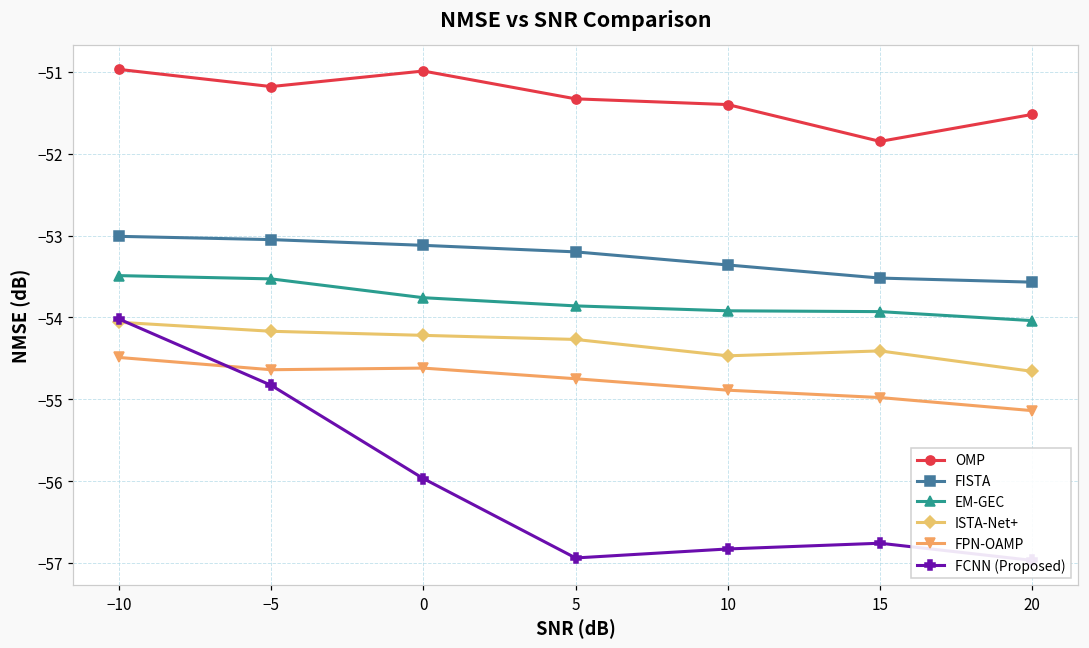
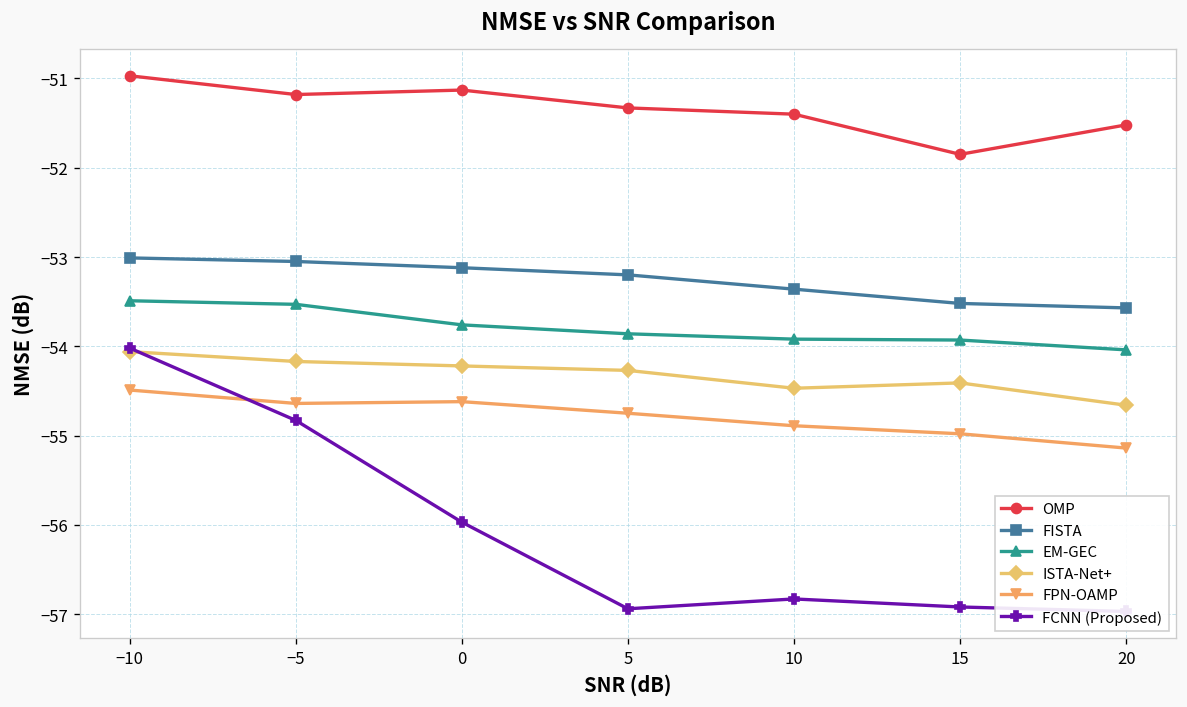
OMP, 0: -51.0 -> -51.1
FCNN (Proposed), 15: -56.8 -> -56.9
